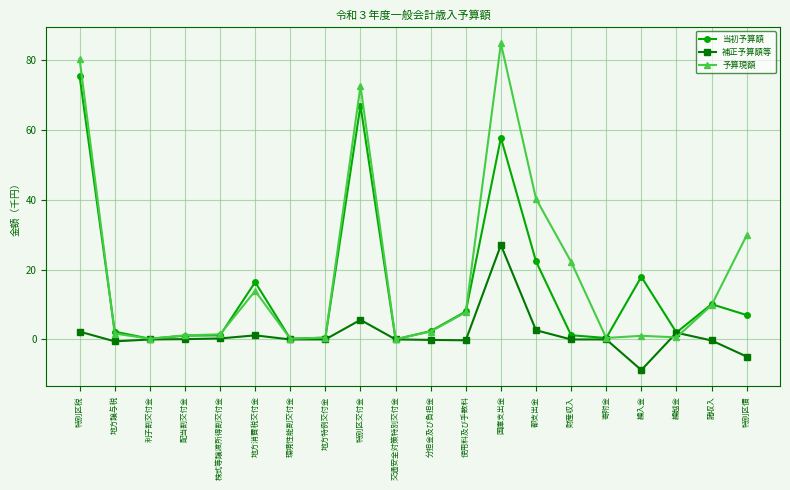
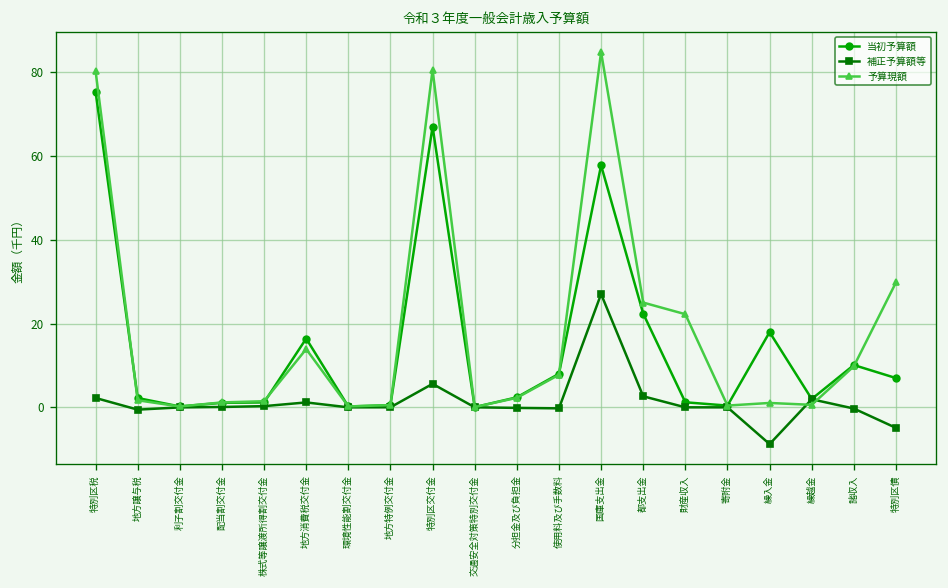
予算現額, 特別区交付金: 73 -> 81
予算現額, 都支出金: 40 -> 25
